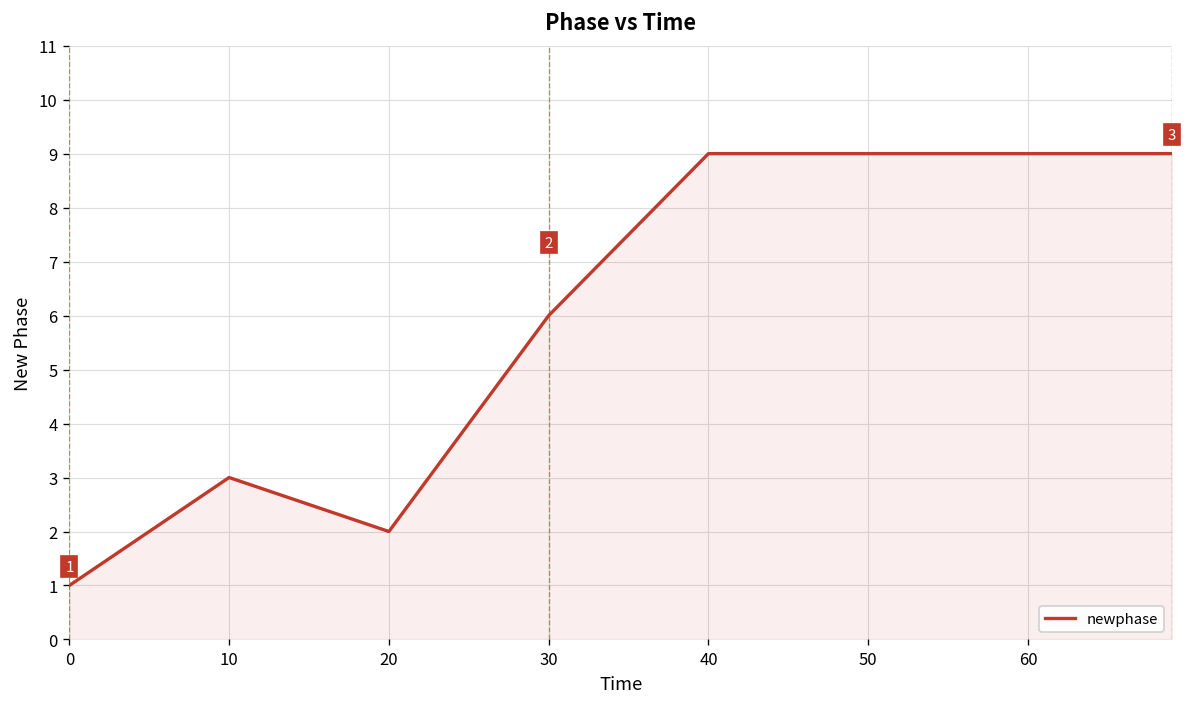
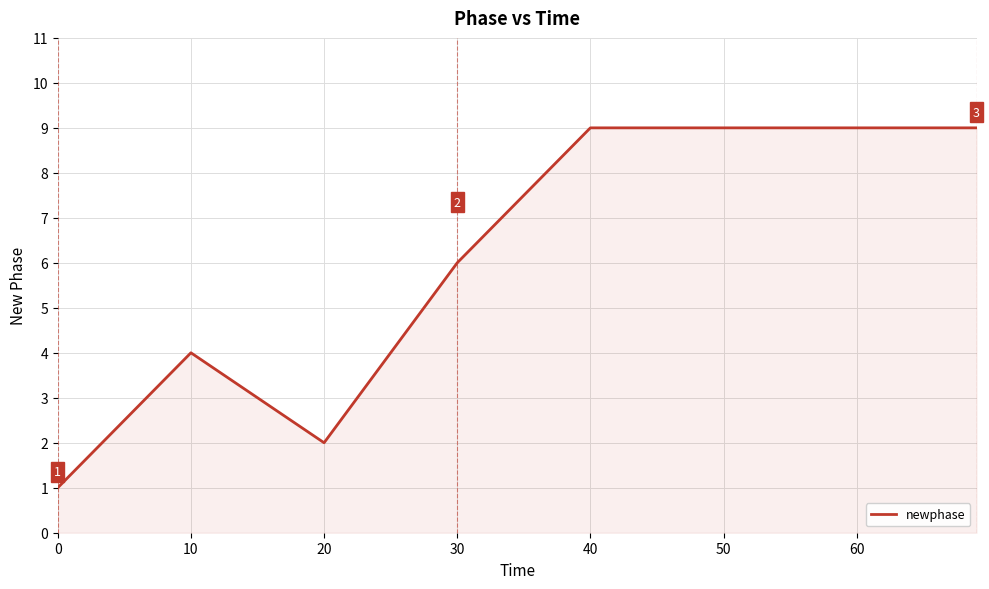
10: 3 -> 4
